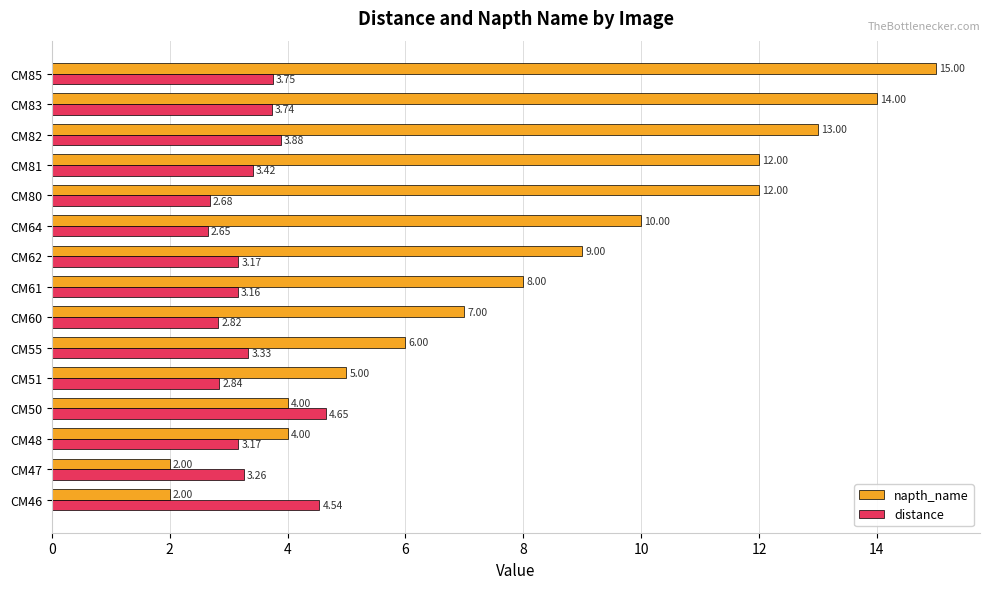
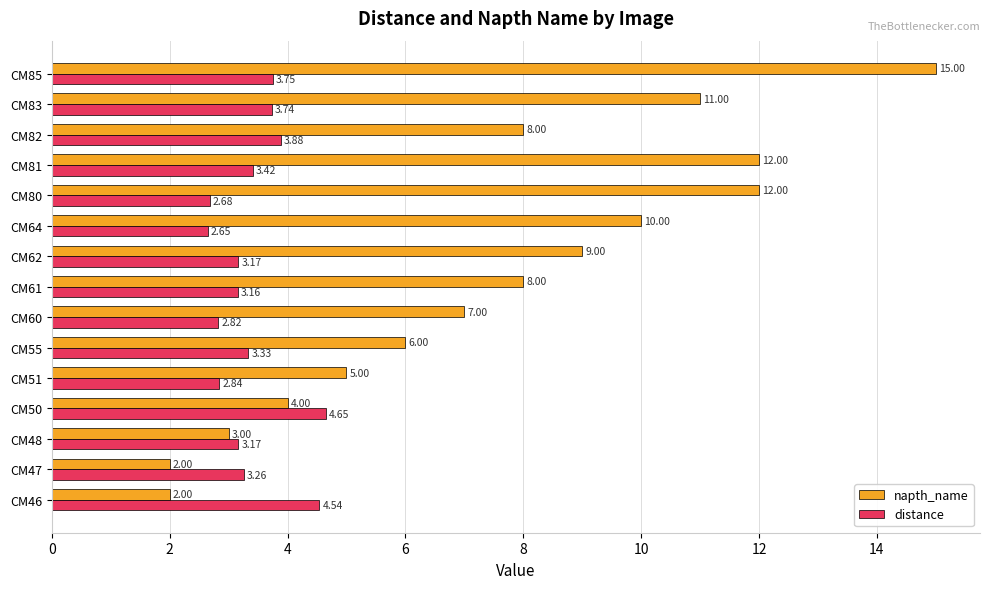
napth_name, CM83: 14.00 -> 11.00
napth_name, CM82: 13.00 -> 8.00
napth_name, CM48: 4.00 -> 3.00
